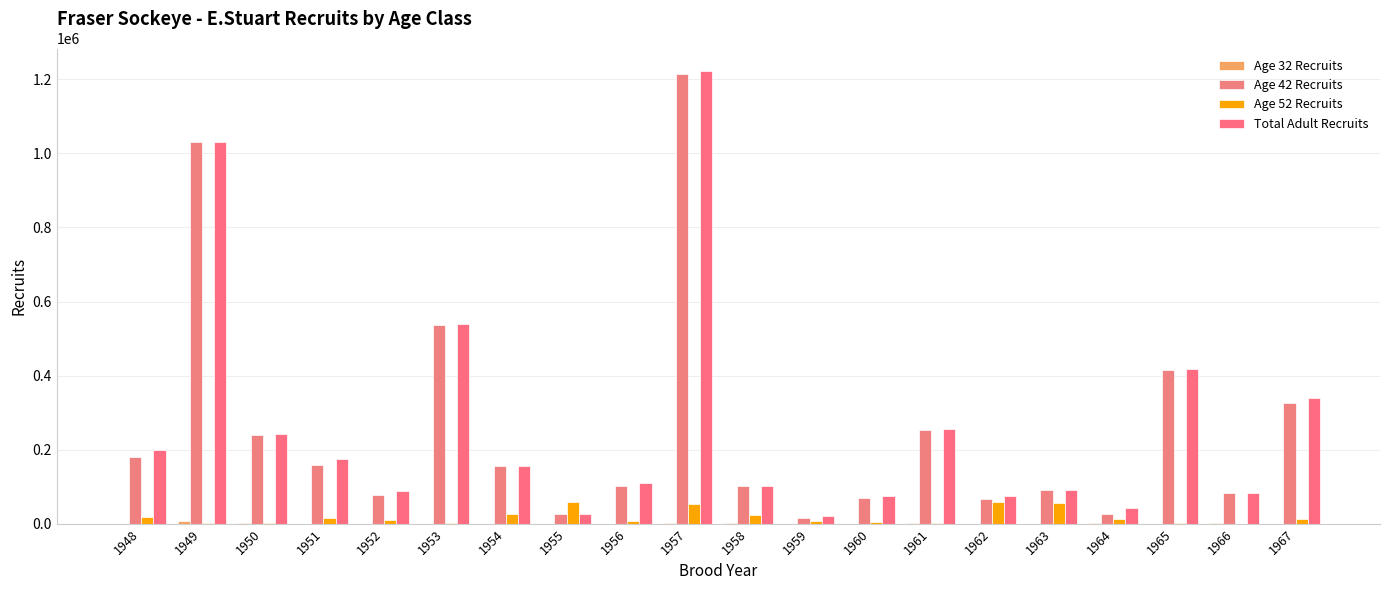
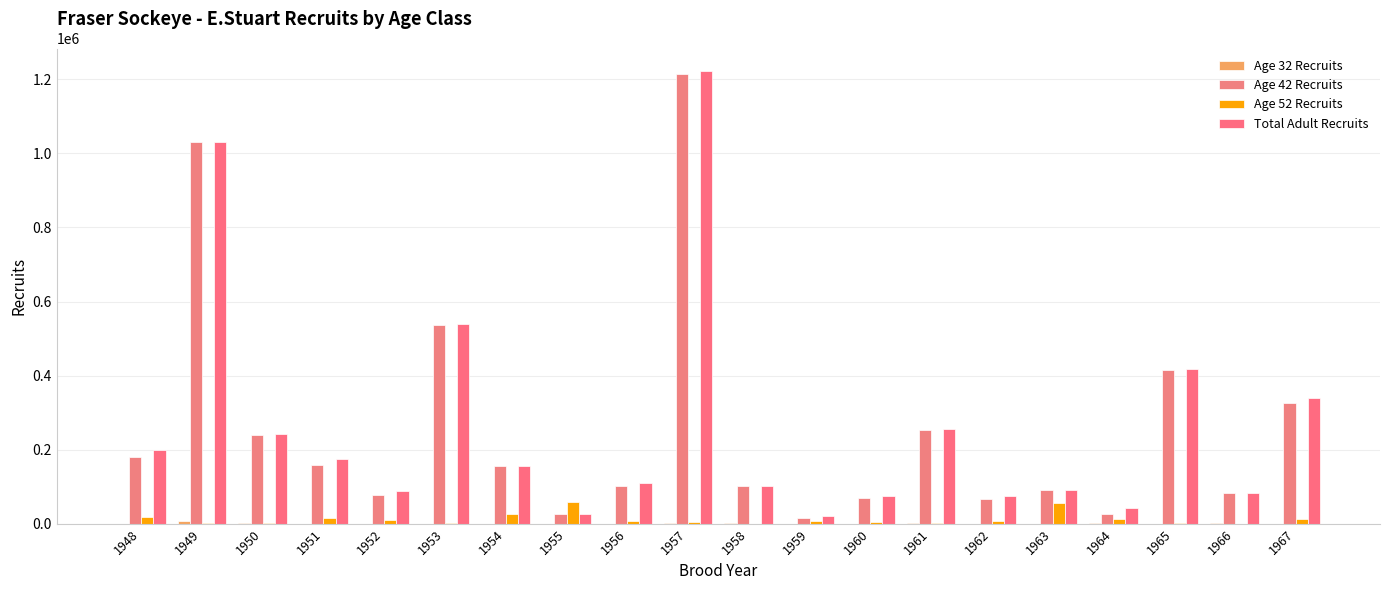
Age 52 Recruits, 1957: 50000 -> 0
Age 52 Recruits, 1958: 20000 -> 0
Age 52 Recruits, 1962: 60000 -> 10000
